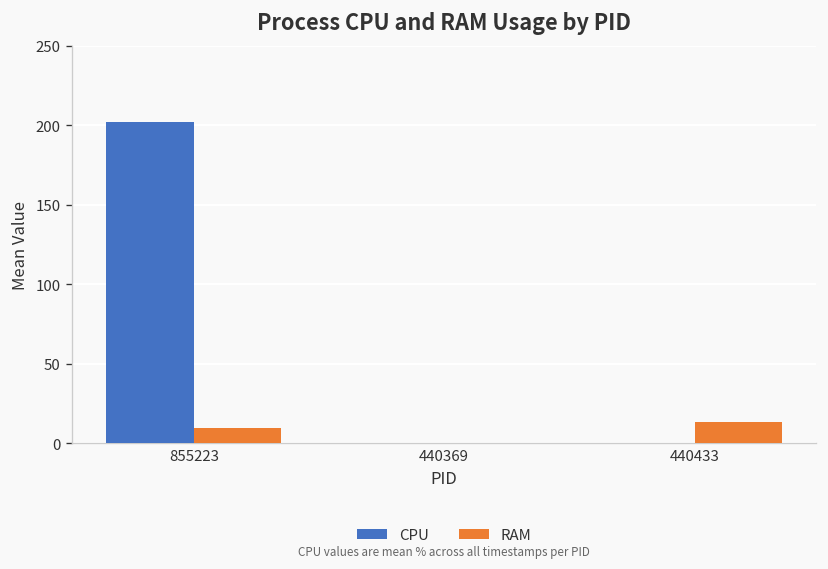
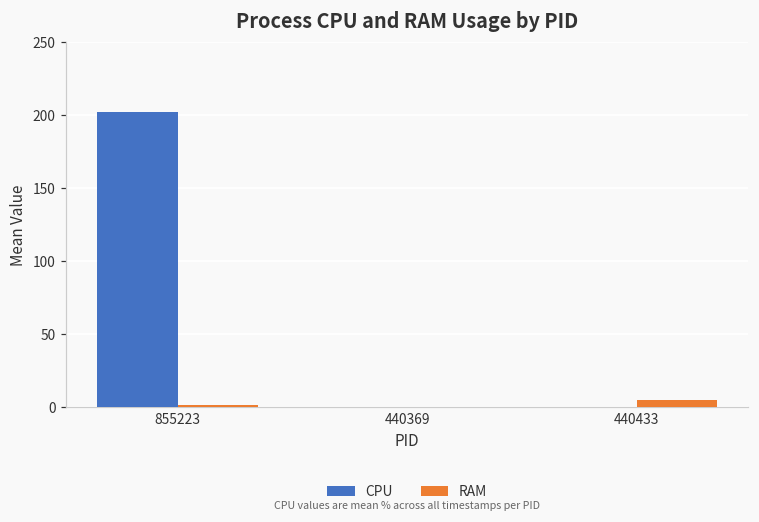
RAM, 855223: 10 -> 1
RAM, 440433: 13 -> 4
